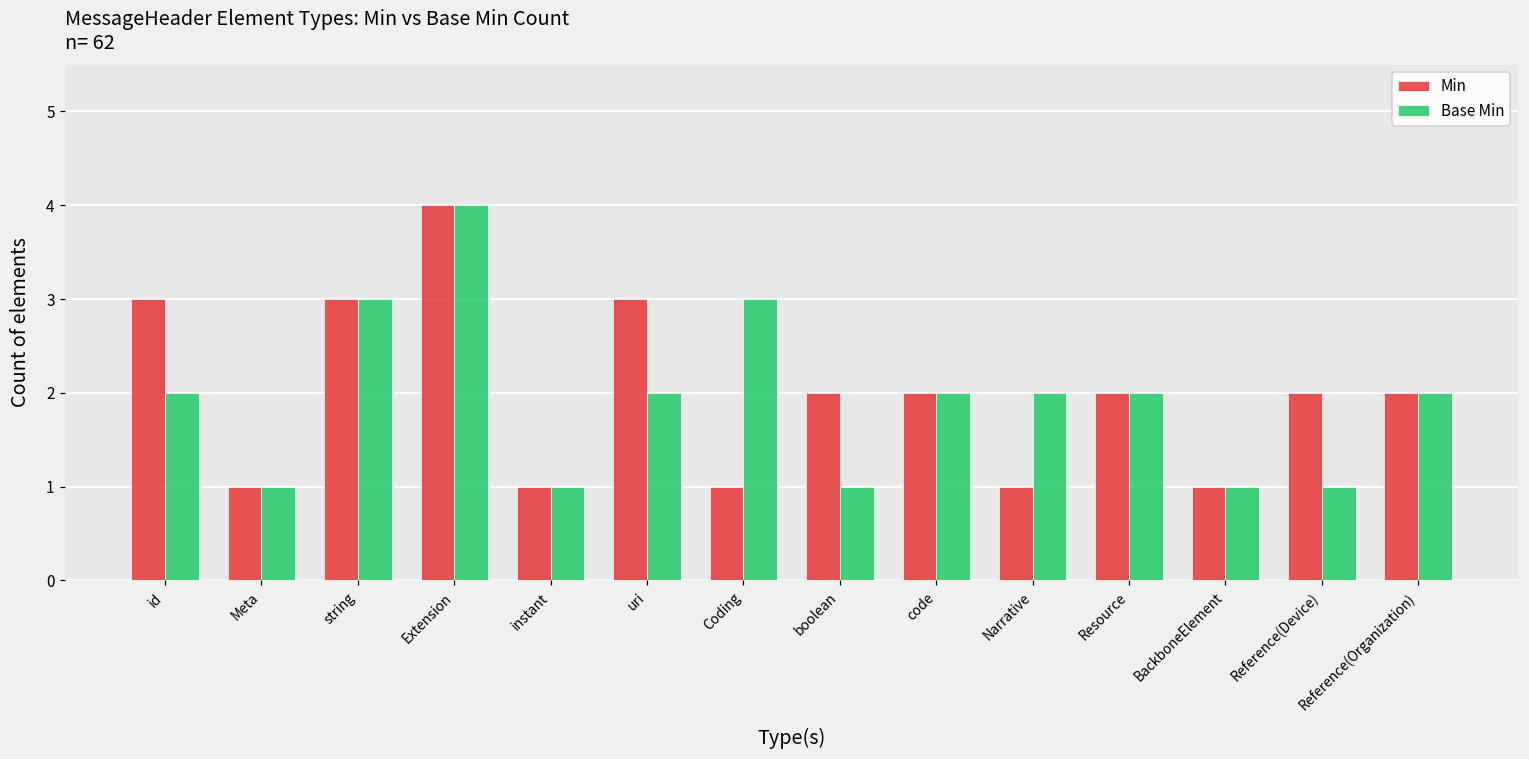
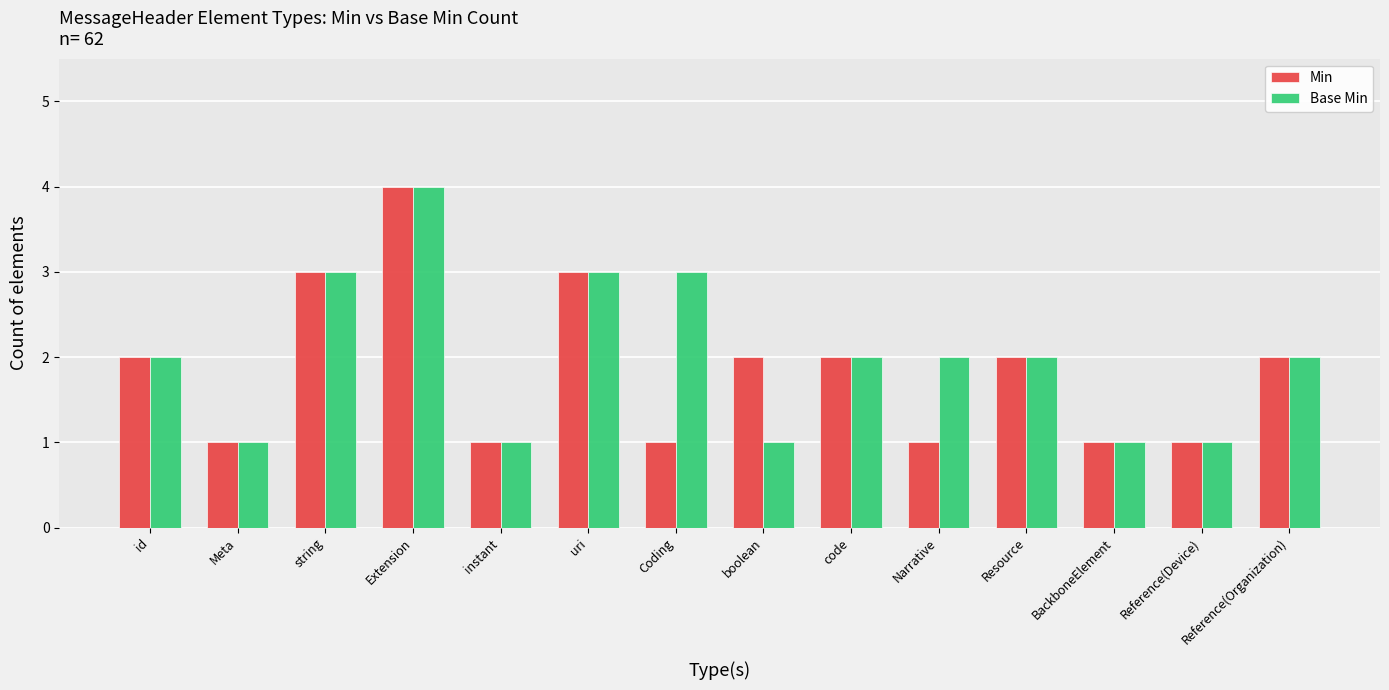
Min, id: 3 -> 2
Base Min, uri: 2 -> 3
Min, Reference(Device): 2 -> 1
